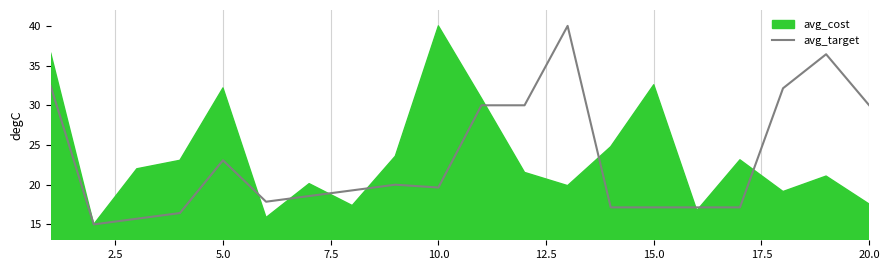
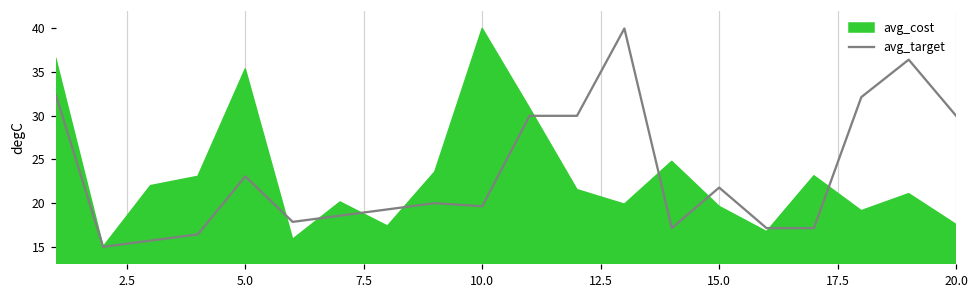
avg_cost, 5.0: 32 -> 35
avg_target, 15.0: 17 -> 22
avg_cost, 15.0: 33 -> 20
